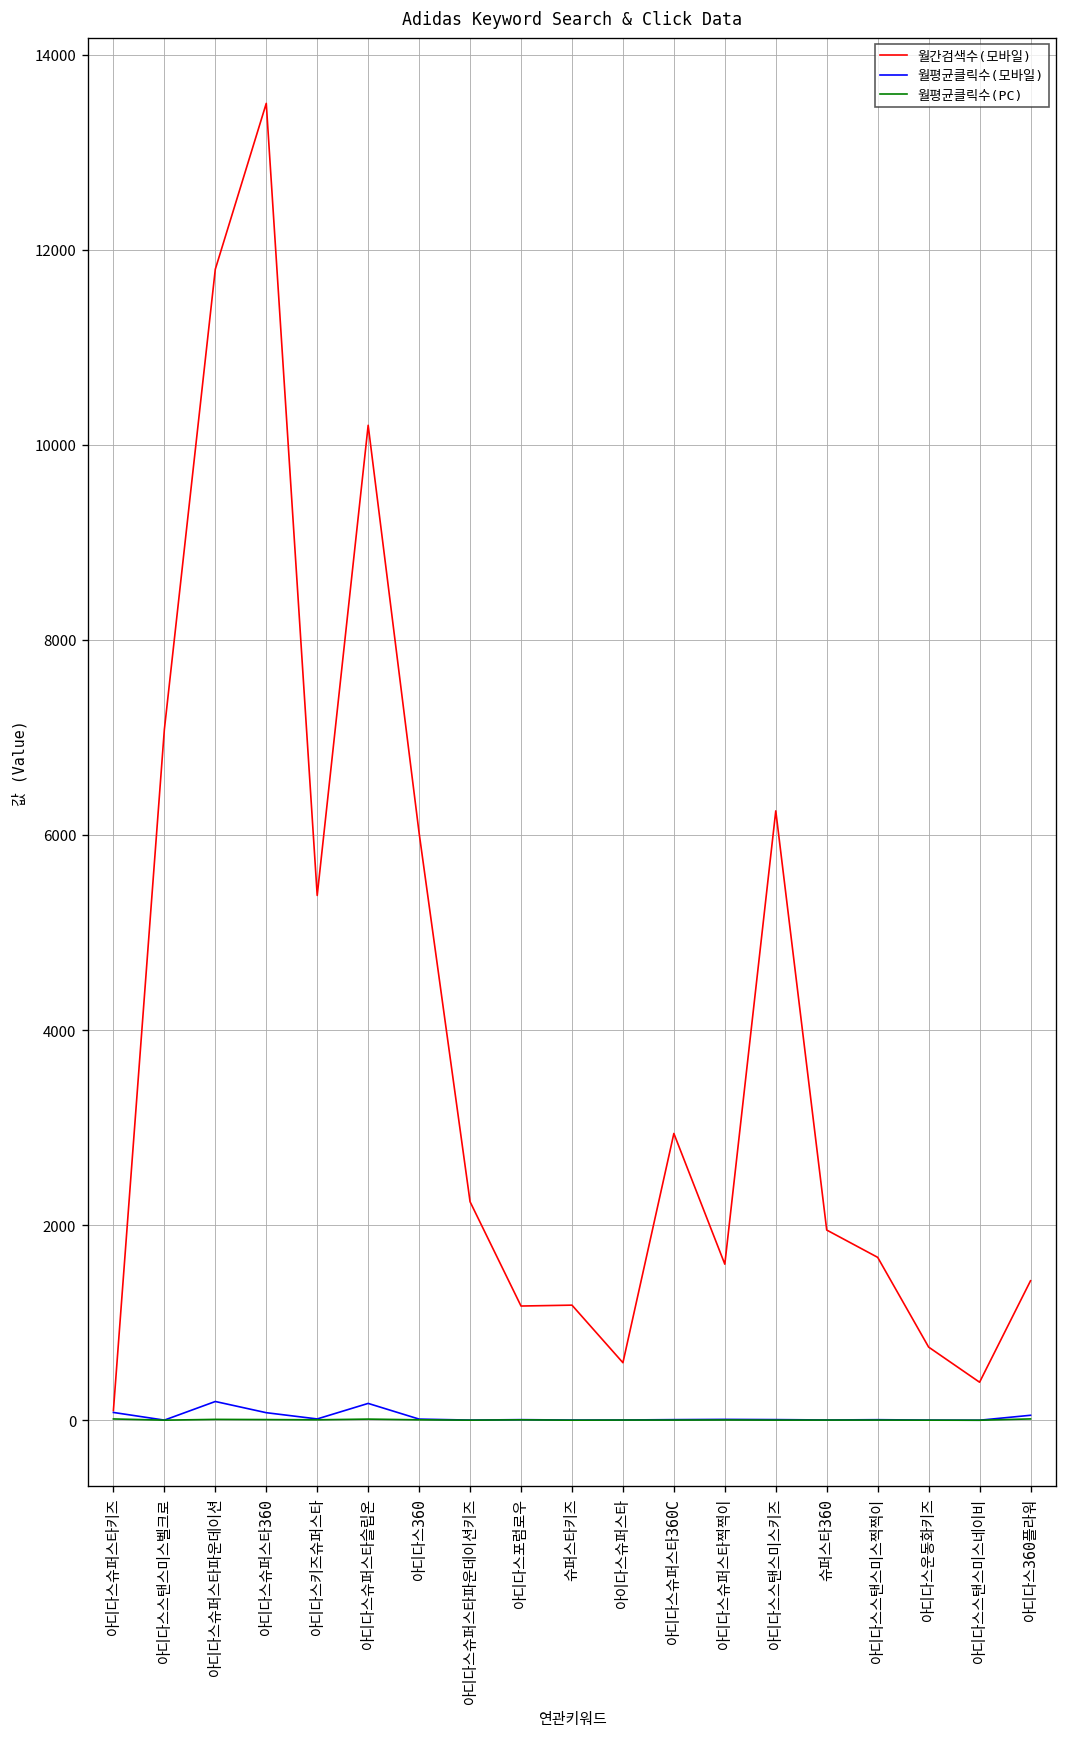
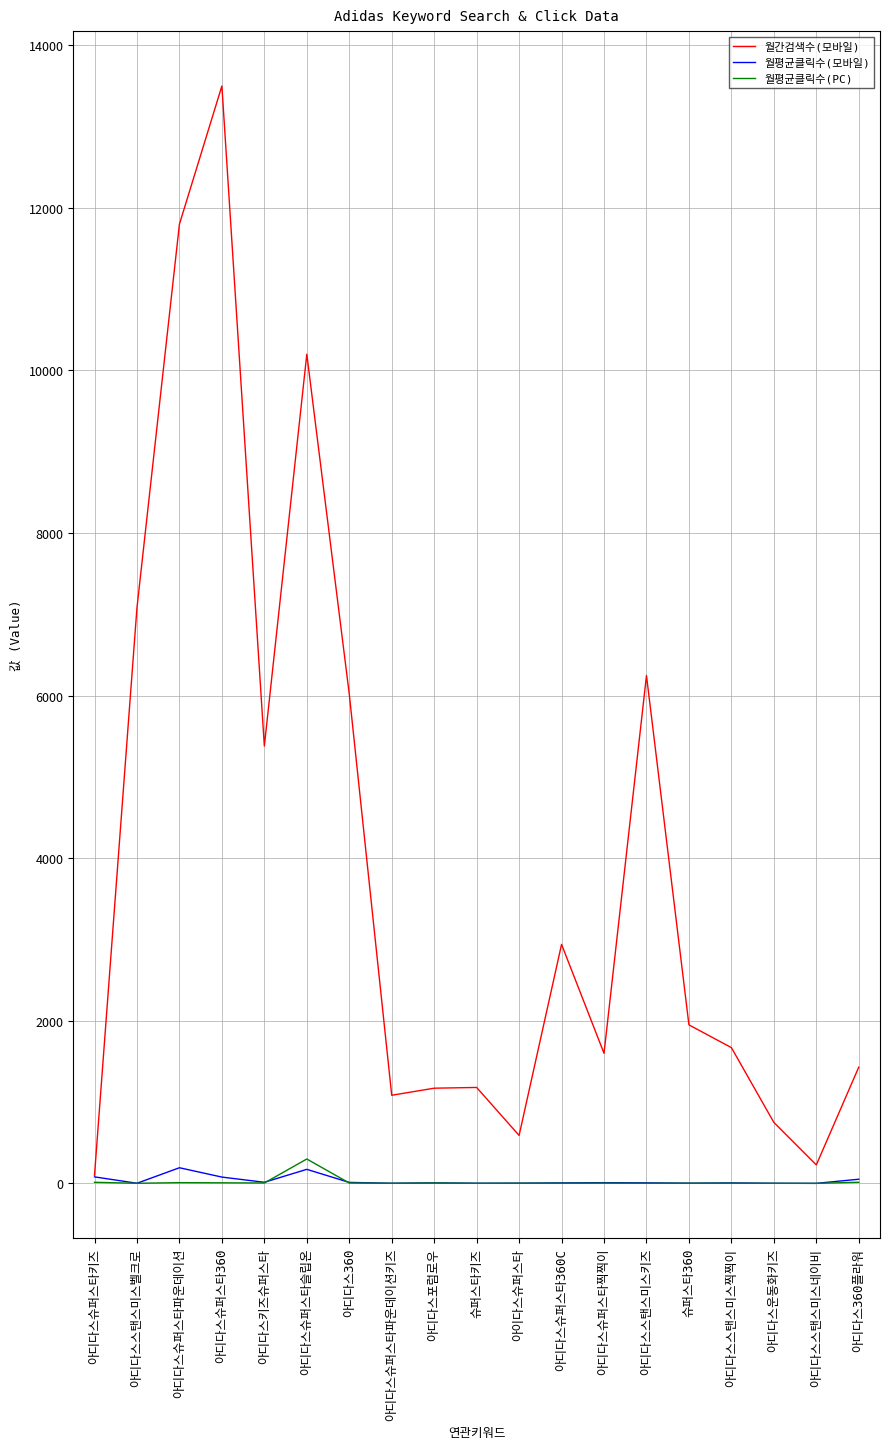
월평균클릭수(PC), 아디다스슈퍼스타슬립온: 0 -> 300
월간검색수(모바일), 아디다스슈퍼스타파운데이션키즈: 2200 -> 1100
월간검색수(모바일), 아디다스스탠스미스네이비: 400 -> 200
